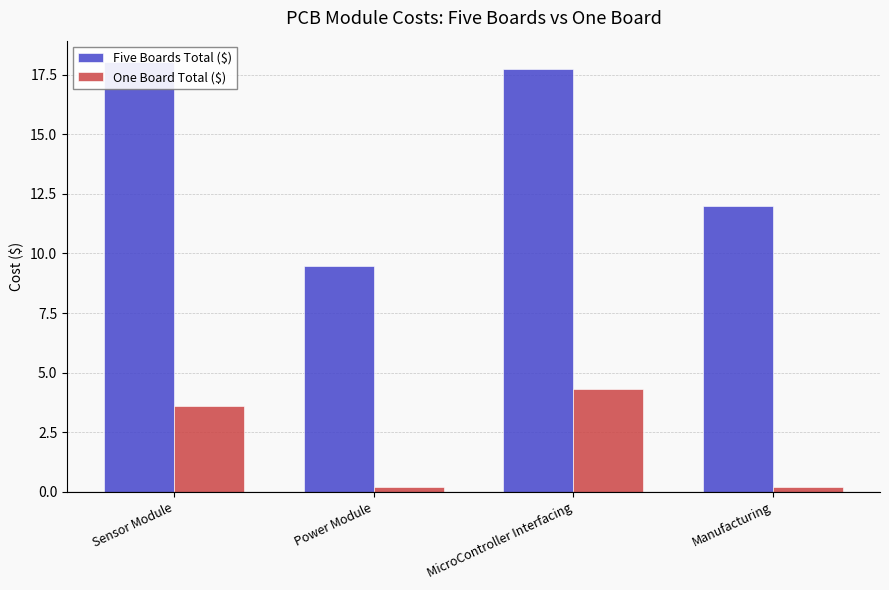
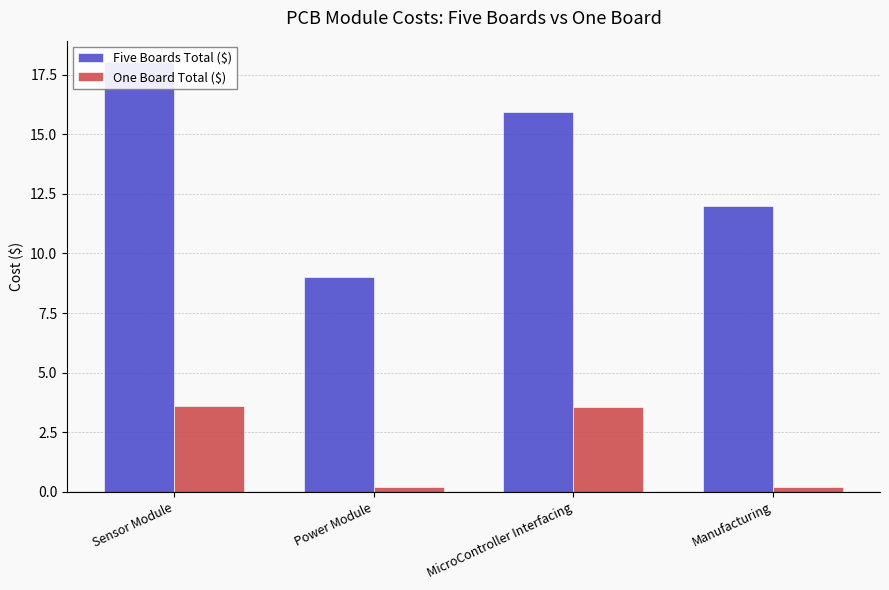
Five Boards Total ($), Power Module: 9.5 -> 9.0
Five Boards Total ($), MicroController Interfacing: 17.7 -> 15.9
One Board Total ($), MicroController Interfacing: 4.3 -> 3.5
